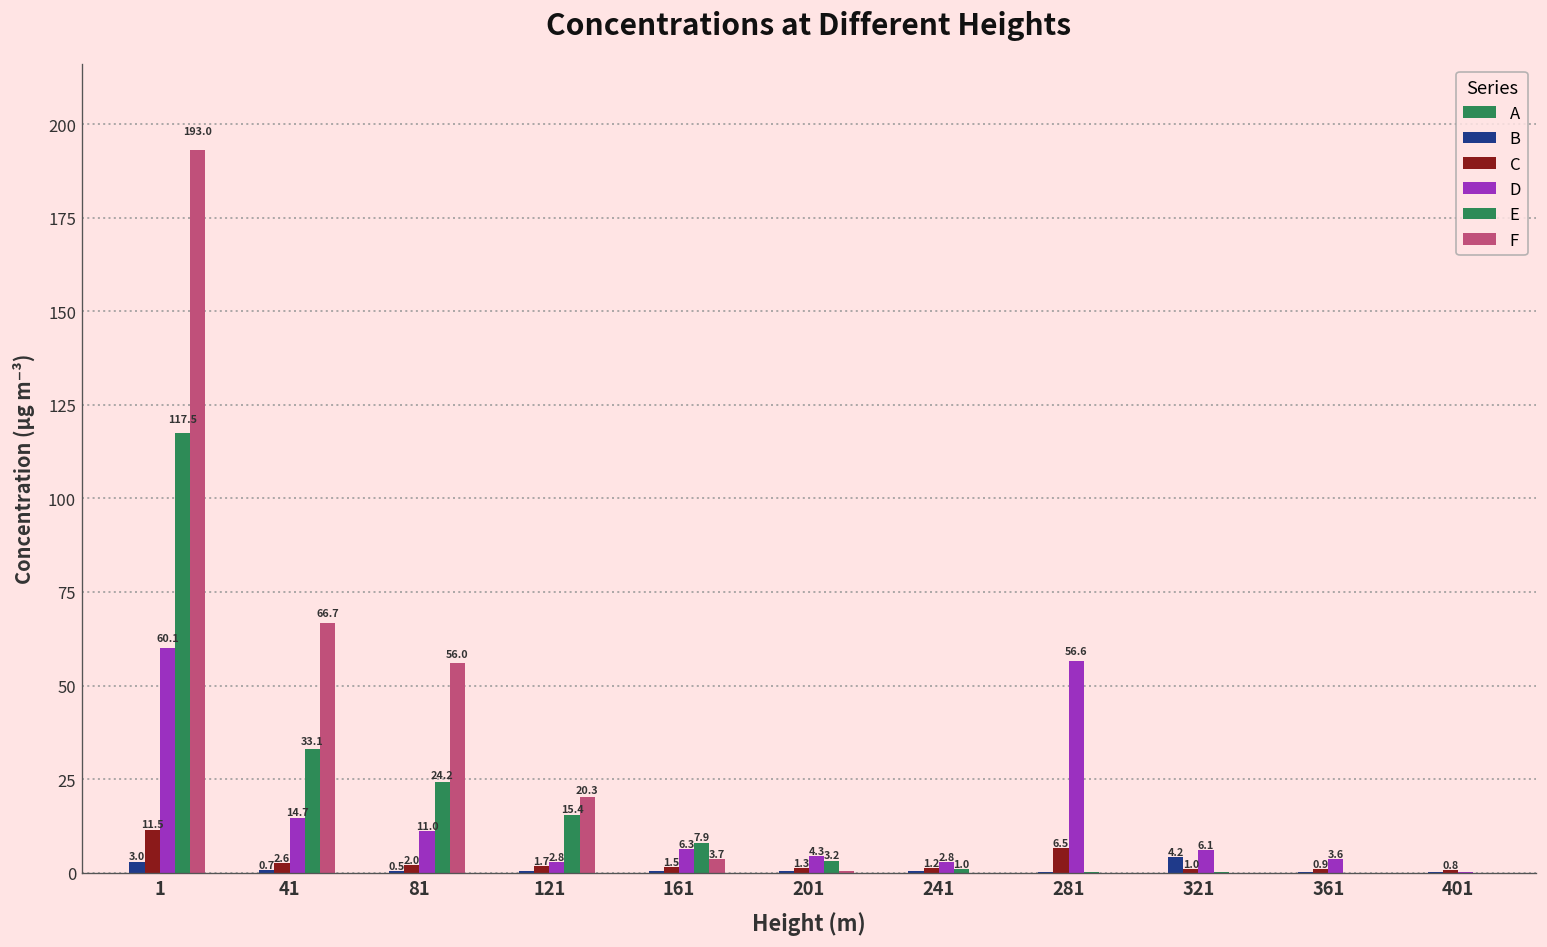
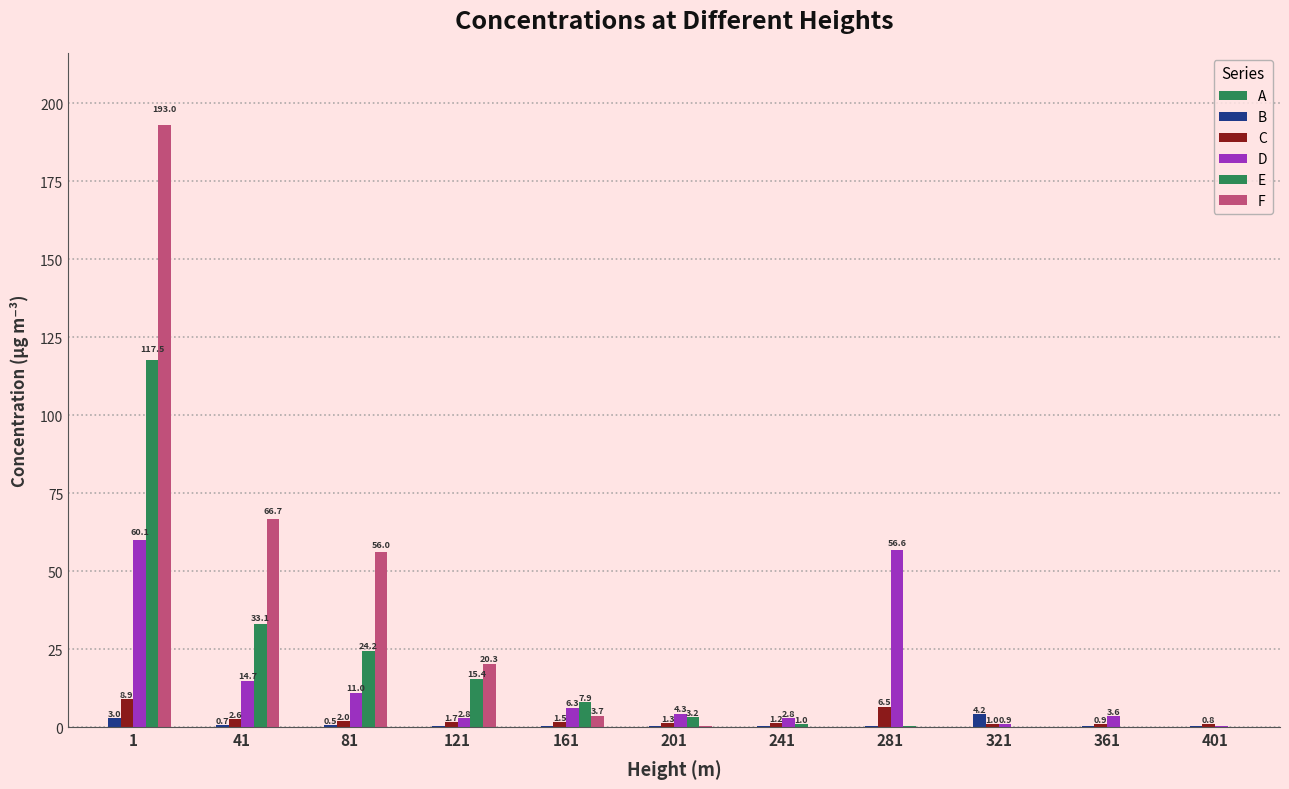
C, 1: 11.5 -> 8.9
D, 321: 6.1 -> 0.9
